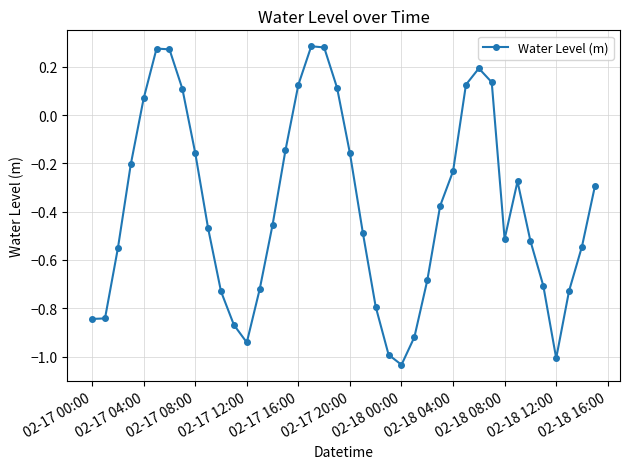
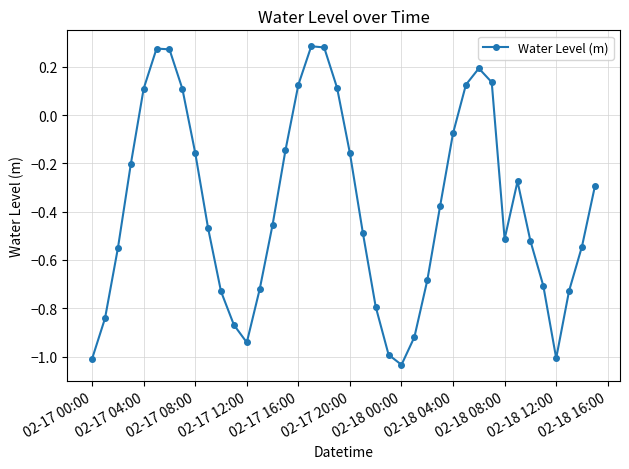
02-17 00:00: -0.84 -> -1.01
02-17 04:00: 0.07 -> 0.11
02-18 04:00: -0.23 -> -0.07
